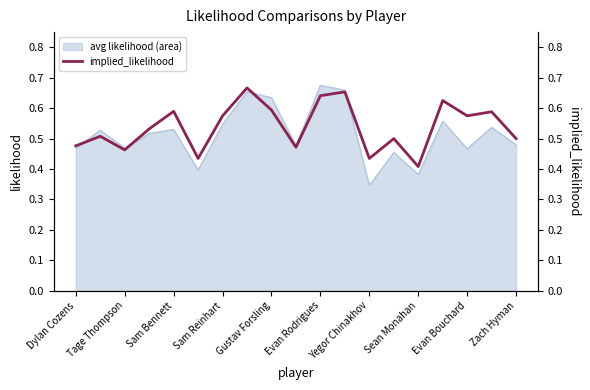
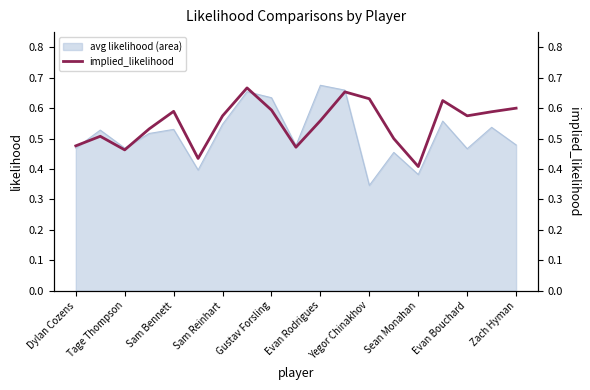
implied_likelihood, Evan Rodrigues: 0.64 -> 0.56
implied_likelihood, Yegor Chinakhov: 0.43 -> 0.63
implied_likelihood, Zach Hyman: 0.5 -> 0.6
